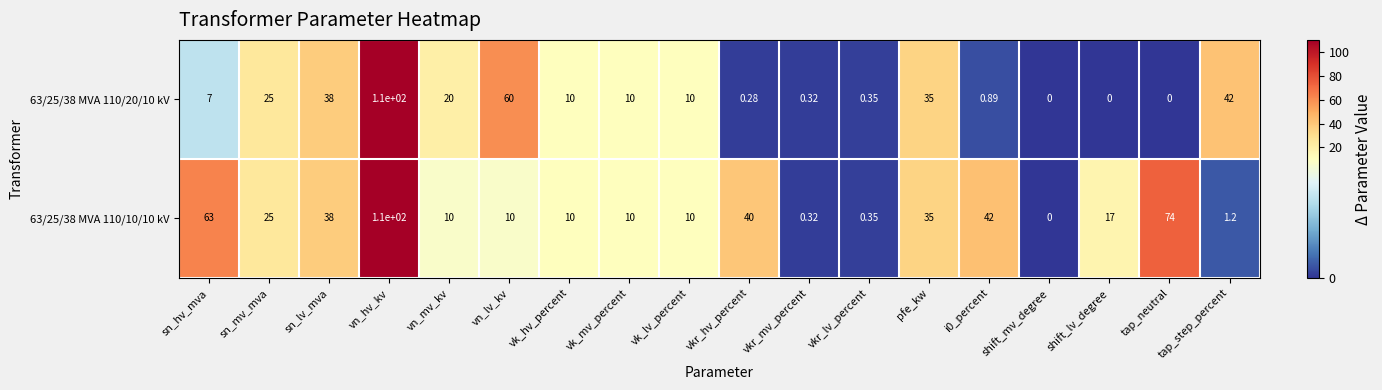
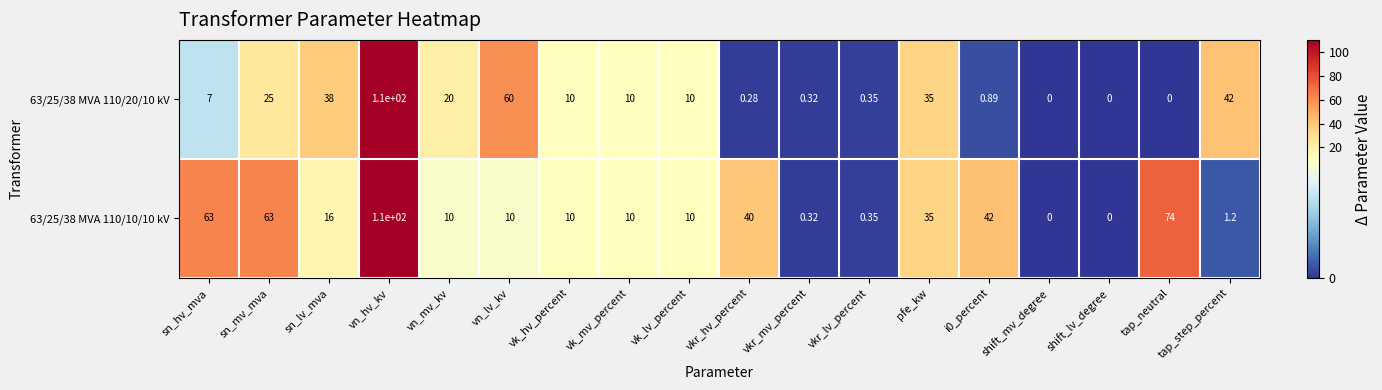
63/25/38 MVA 110/10/10 kV, sn_mv_mva: 25 -> 63
63/25/38 MVA 110/10/10 kV, sn_lv_mva: 38 -> 16
63/25/38 MVA 110/10/10 kV, shift_lv_degree: 17 -> 0
